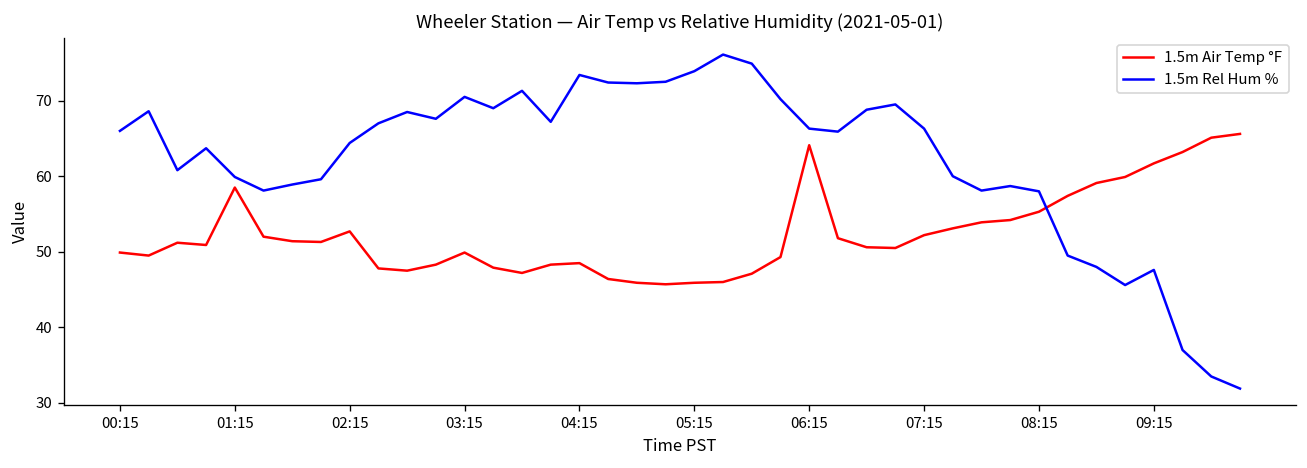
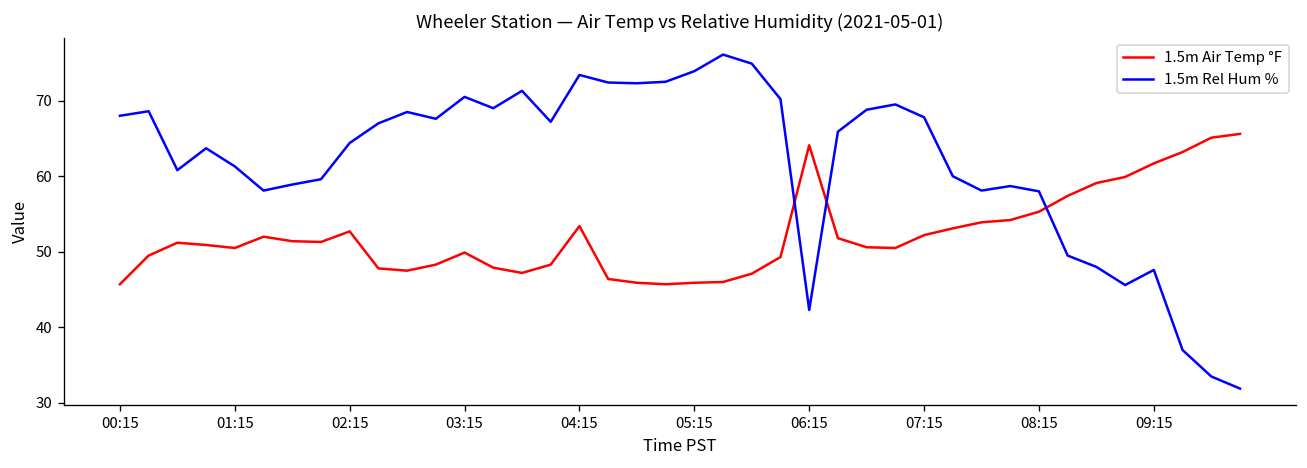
1.5m Air Temp °F, 00:15: 50 -> 46
1.5m Rel Hum %, 00:15: 66 -> 68
1.5m Air Temp °F, 01:15: 59 -> 51
1.5m Rel Hum %, 01:15: 60 -> 61
1.5m Air Temp °F, 04:15: 49 -> 53
1.5m Rel Hum %, 06:15: 66 -> 42
1.5m Rel Hum %, 07:15: 66 -> 68
